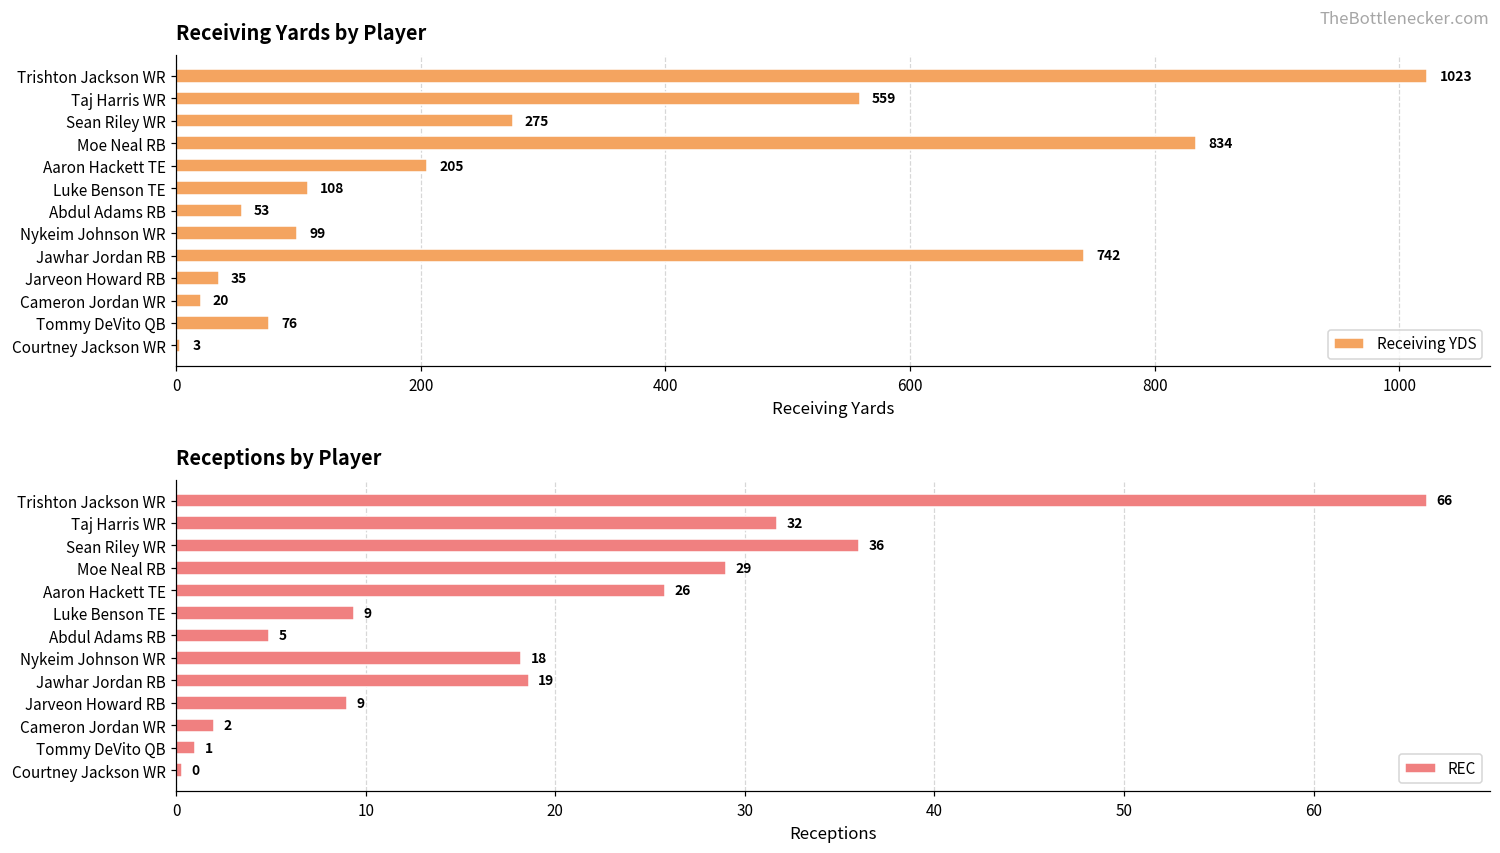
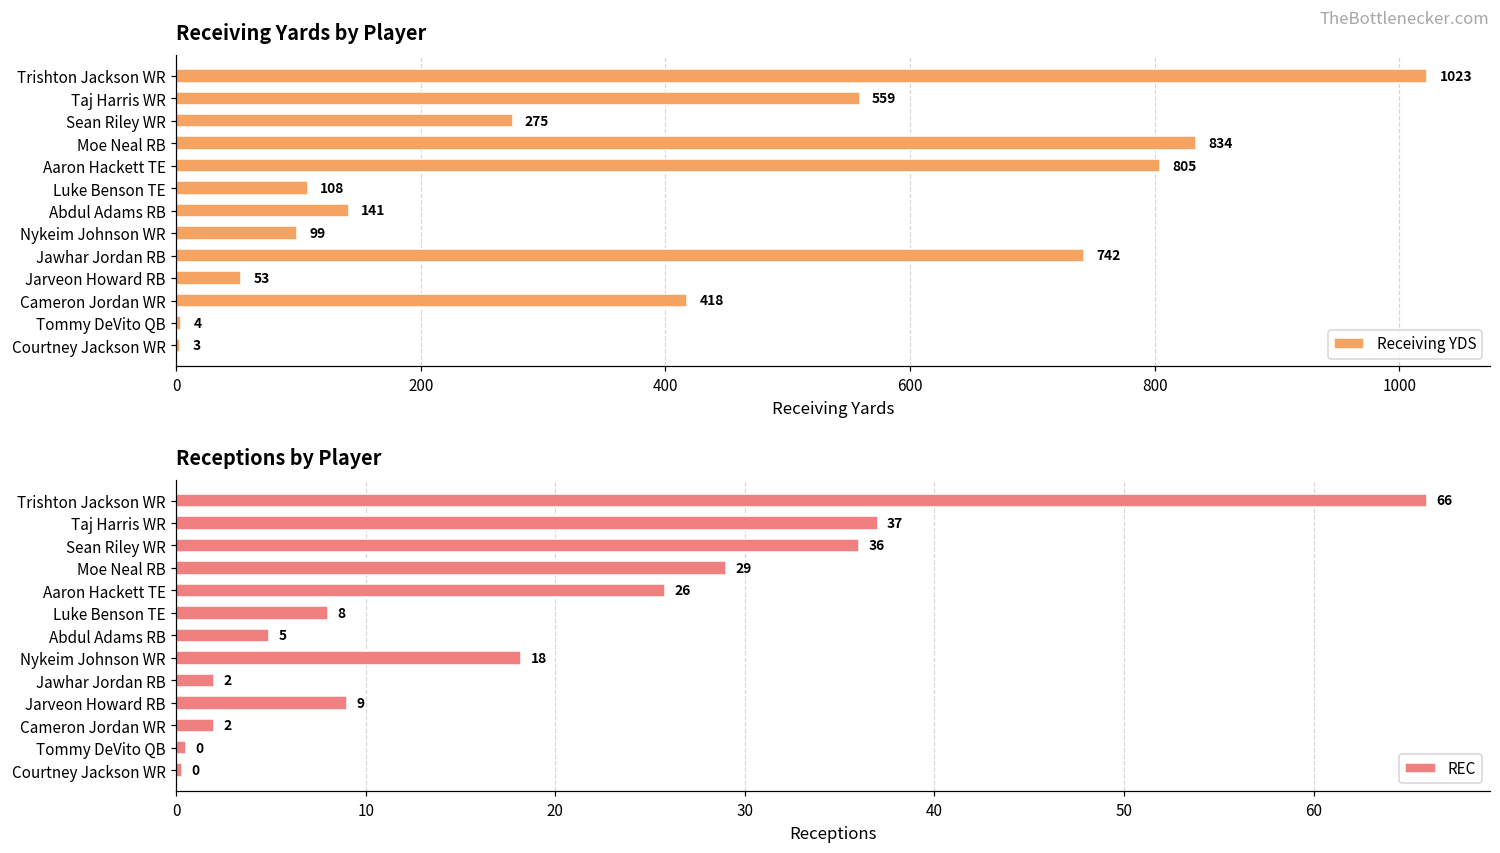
Receiving Yards by Player, Aaron Hackett TE: 205 -> 805
Receiving Yards by Player, Abdul Adams RB: 53 -> 141
Receiving Yards by Player, Jarveon Howard RB: 35 -> 53
Receiving Yards by Player, Cameron Jordan WR: 20 -> 418
Receiving Yards by Player, Tommy DeVito QB: 76 -> 4
Receptions by Player, Taj Harris WR: 32 -> 37
Receptions by Player, Luke Benson TE: 9 -> 8
Receptions by Player, Jawhar Jordan RB: 19 -> 2
Receptions by Player, Tommy DeVito QB: 1 -> 0
